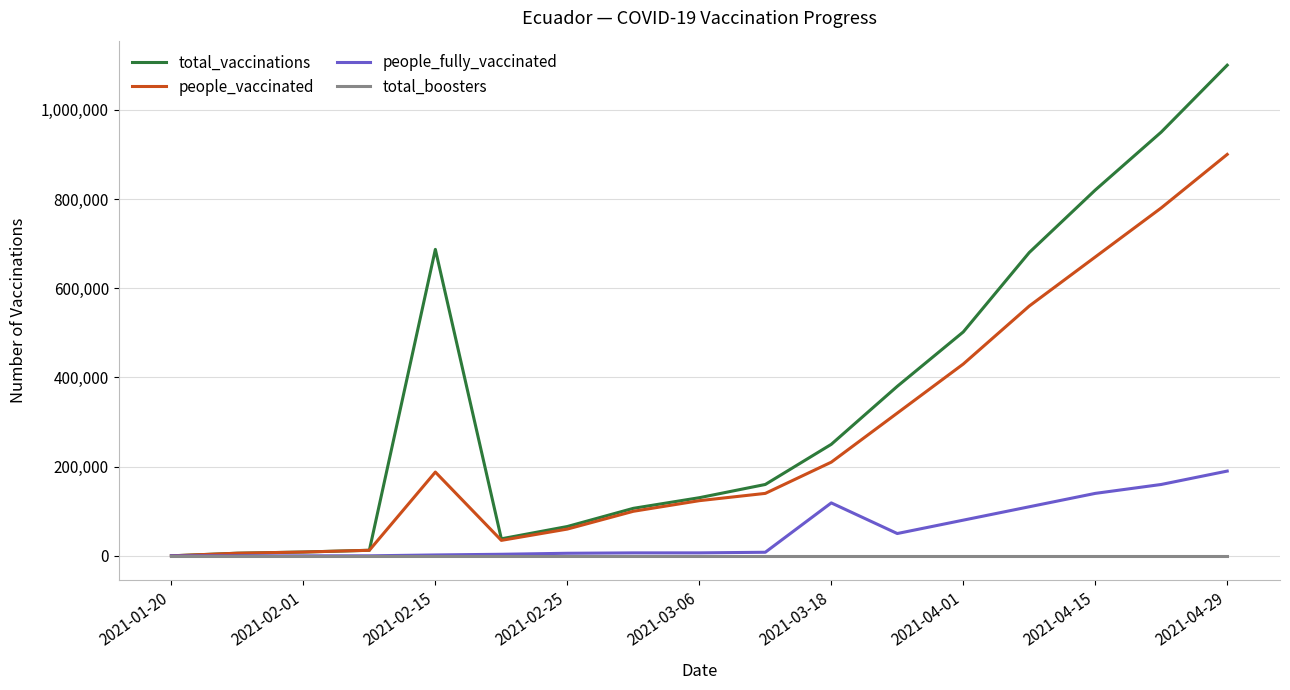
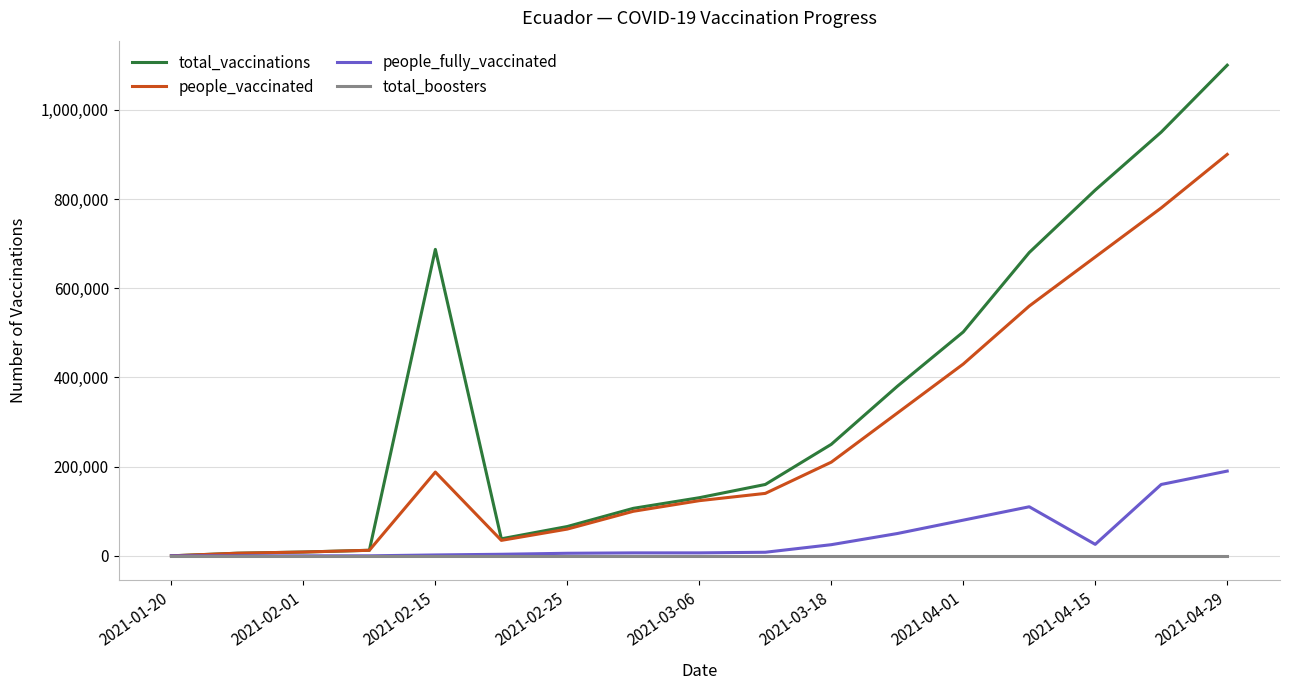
people_fully_vaccinated, 2021-03-18: 120,000 -> 30,000
people_fully_vaccinated, 2021-04-15: 140,000 -> 30,000
